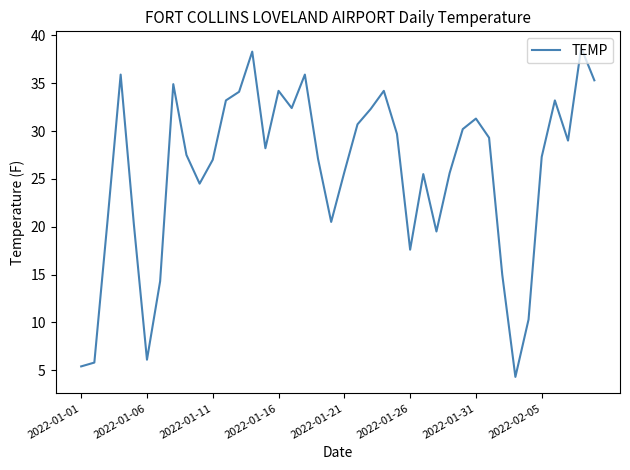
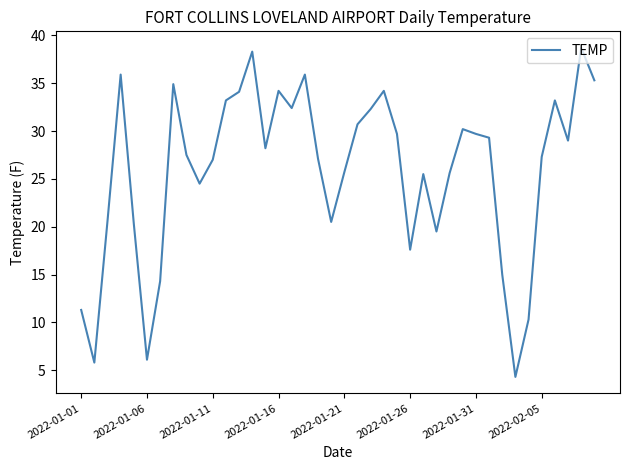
2022-01-01: 5 -> 11
2022-01-31: 31 -> 30
